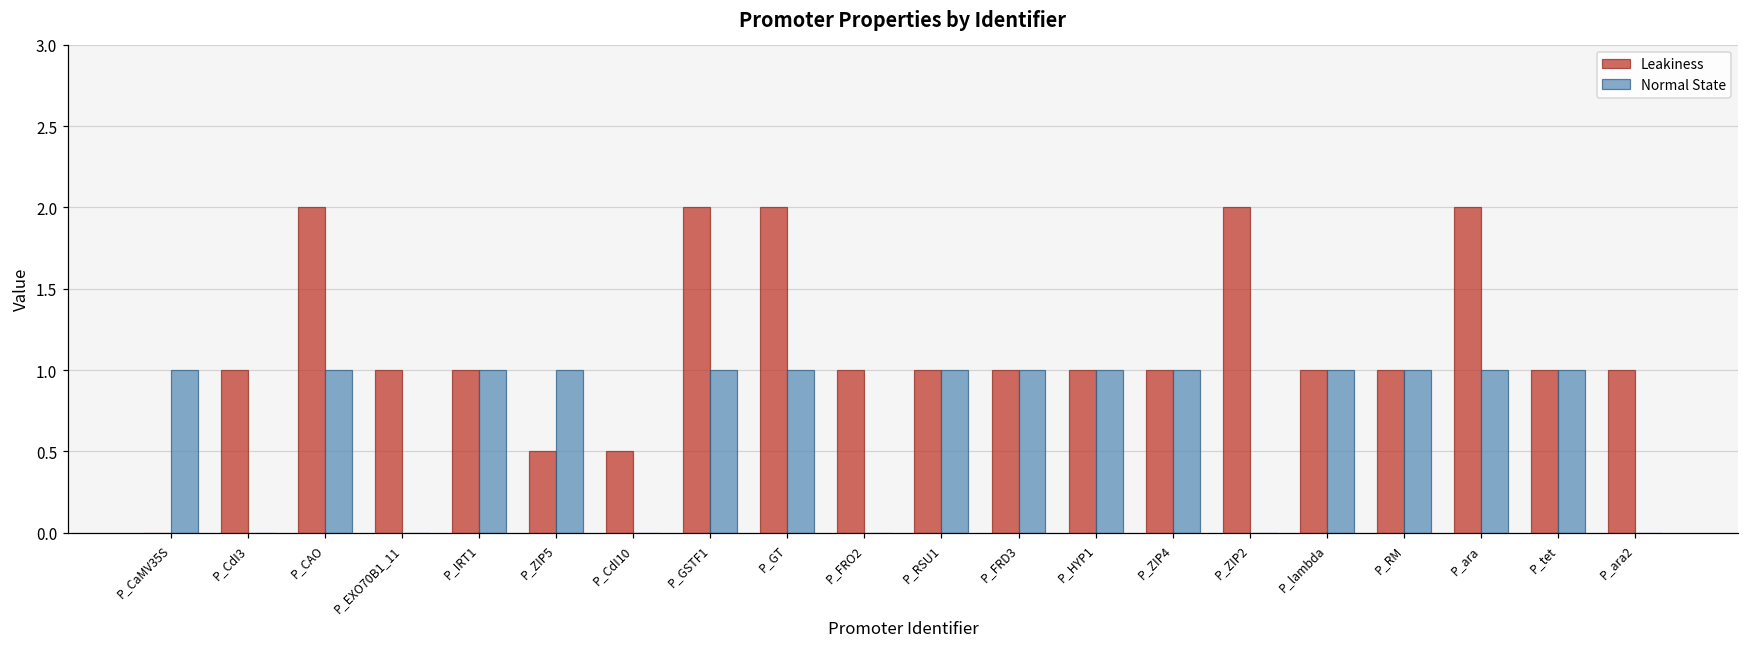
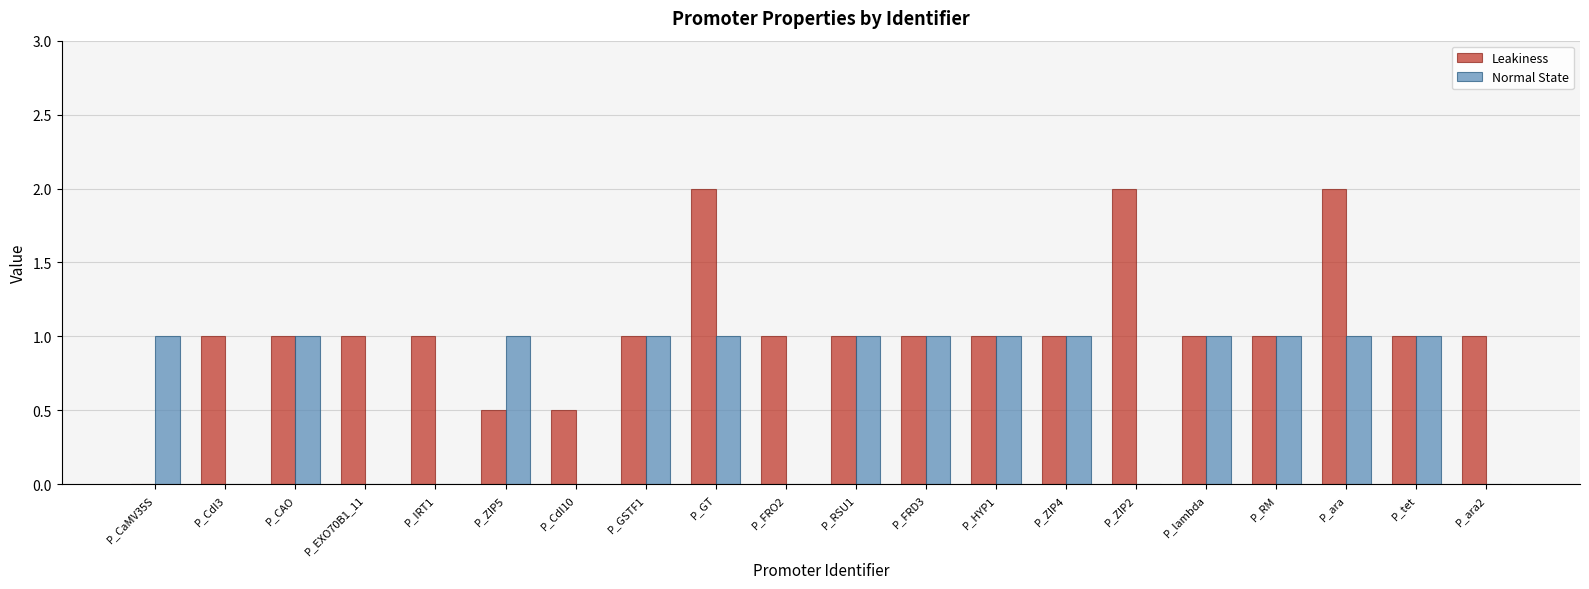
Leakiness, P_CAO: 2 -> 1
Normal State, P_IRT1: 1 -> 0
Leakiness, P_GSTF1: 2 -> 1
